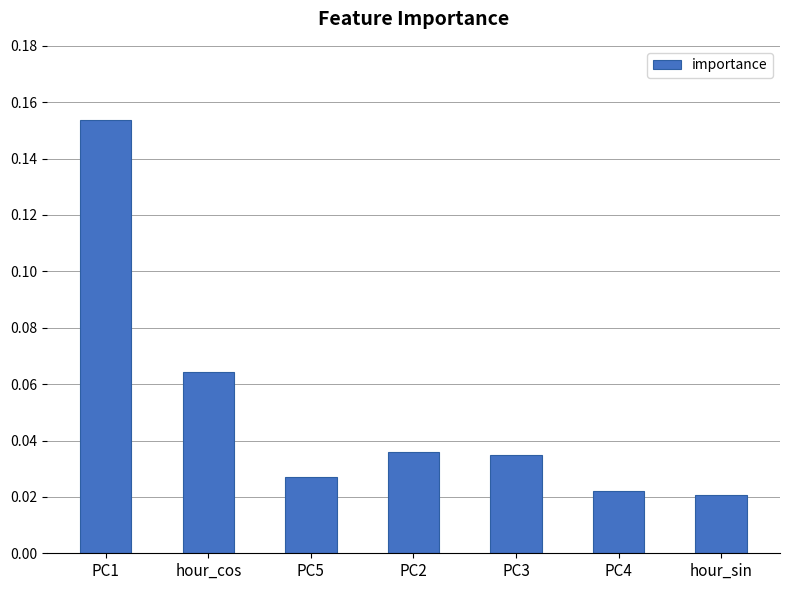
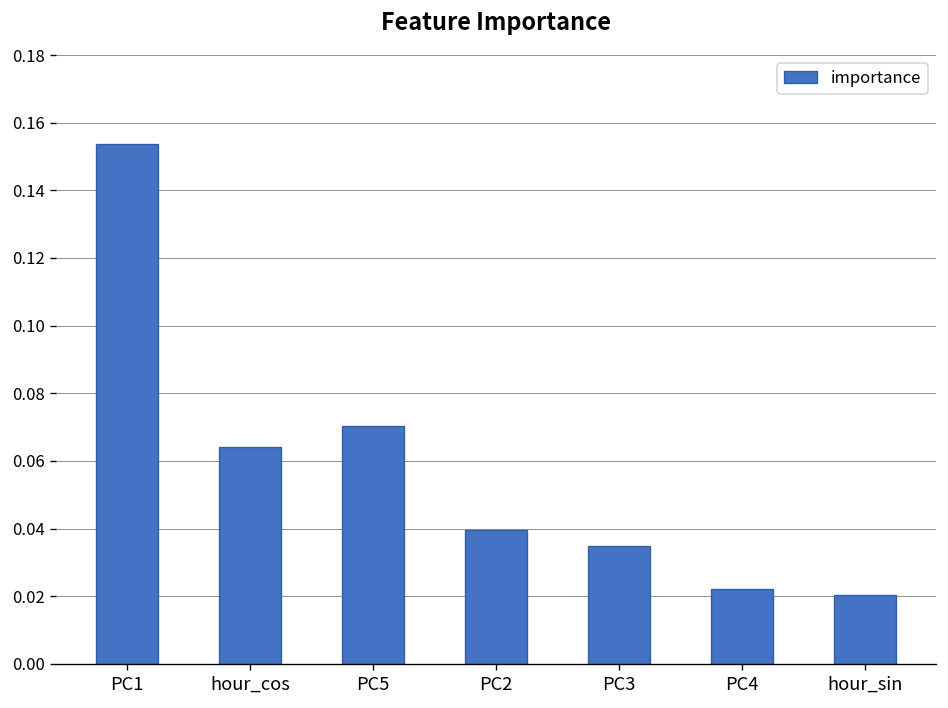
PC5: 0.027 -> 0.070
PC2: 0.036 -> 0.040
